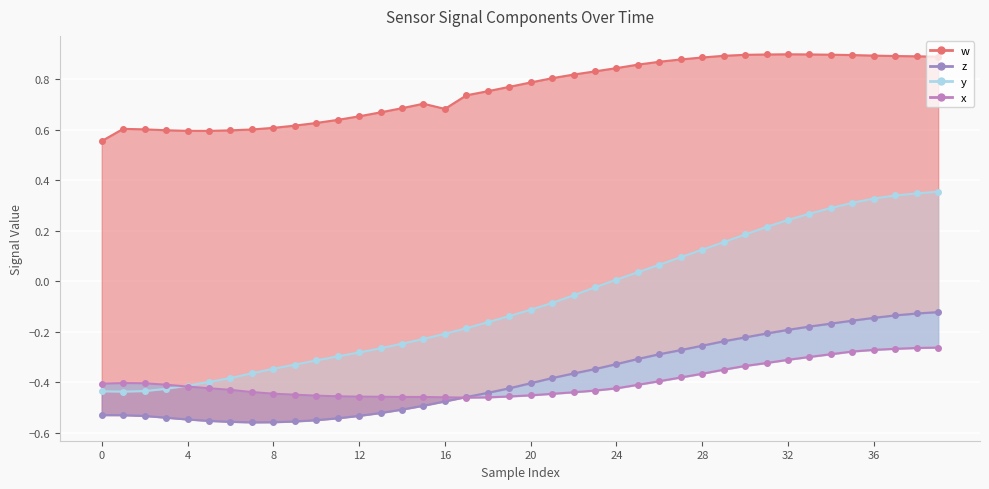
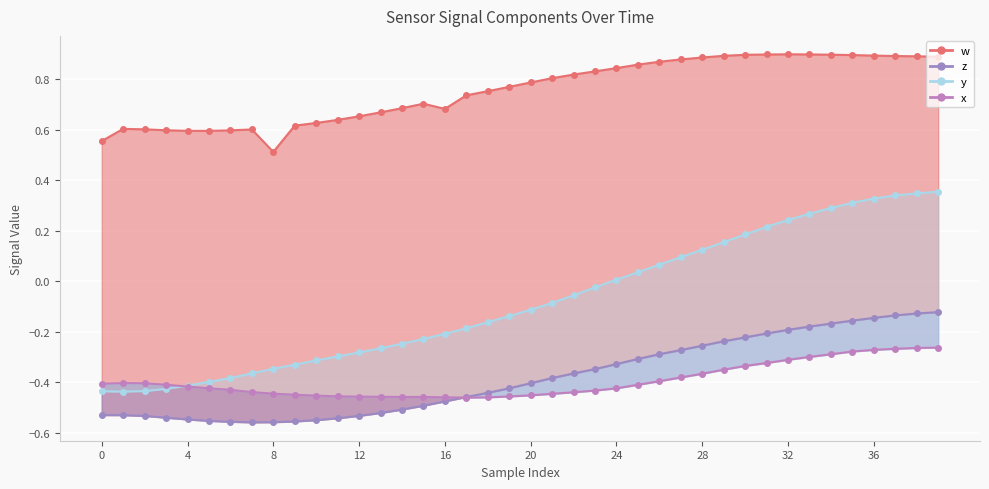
w, 8: 0.61 -> 0.51
